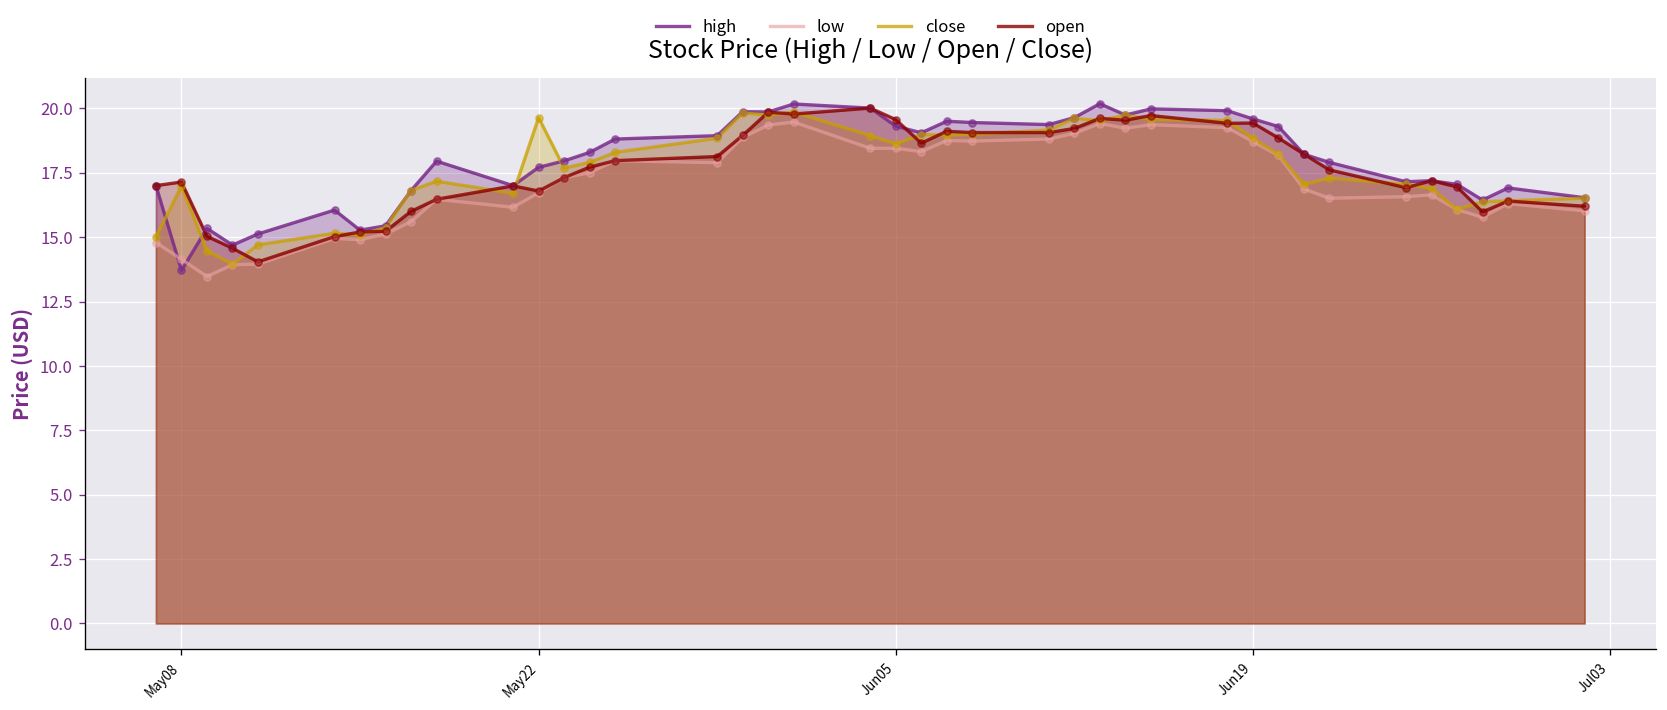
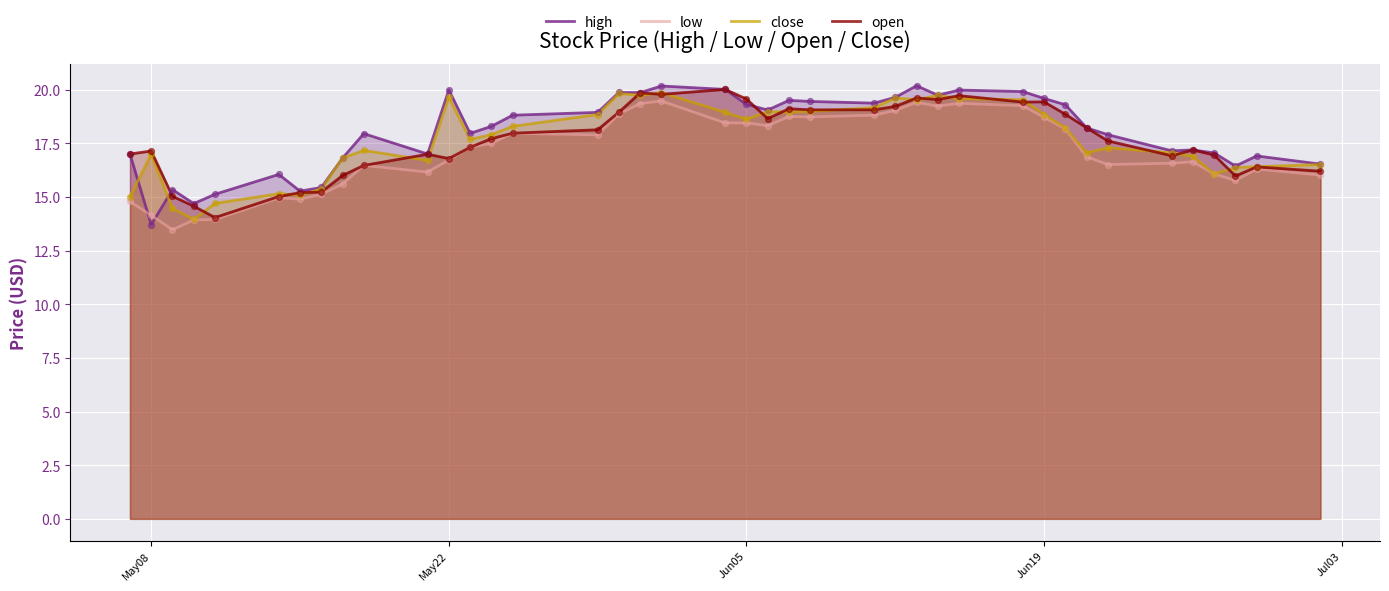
high, May22: 17.7 -> 20.0
